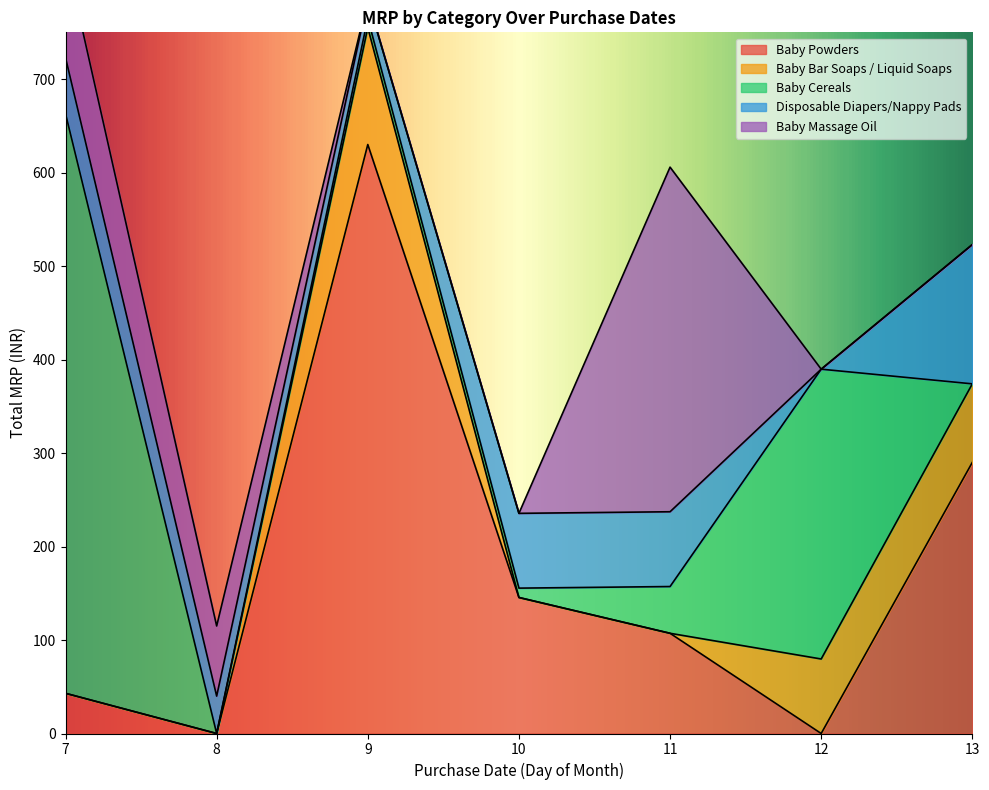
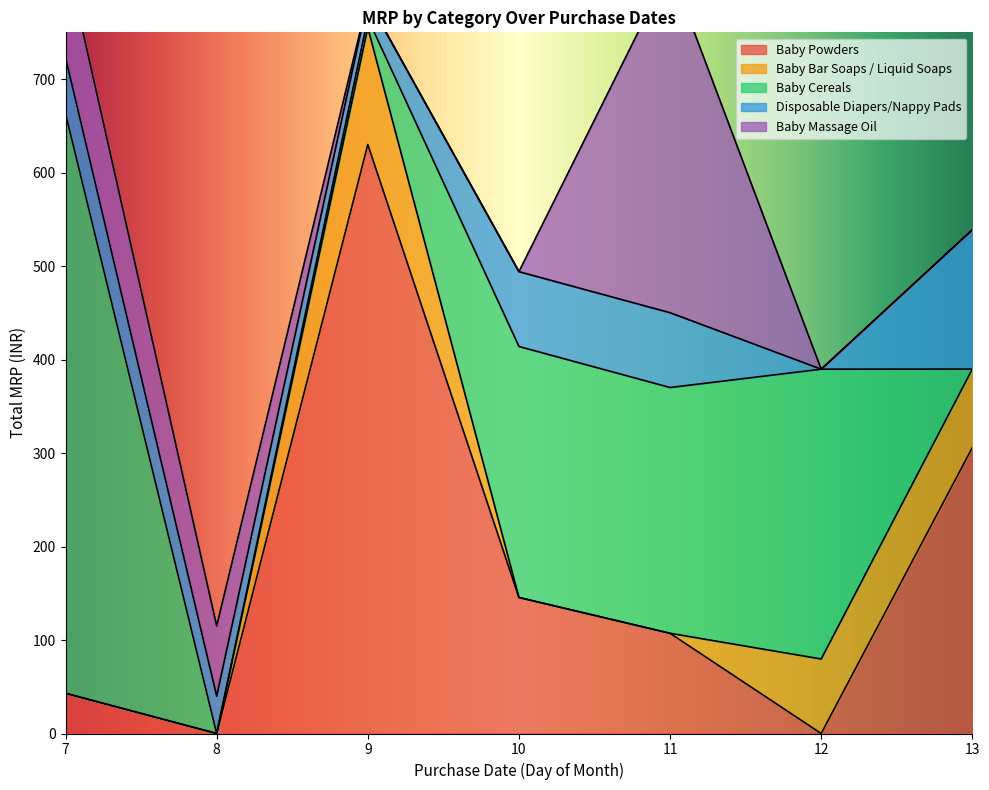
Baby Cereals, 10: 10 -> 270
Baby Cereals, 11: 50 -> 260
Baby Powders, 13: 290 -> 310
